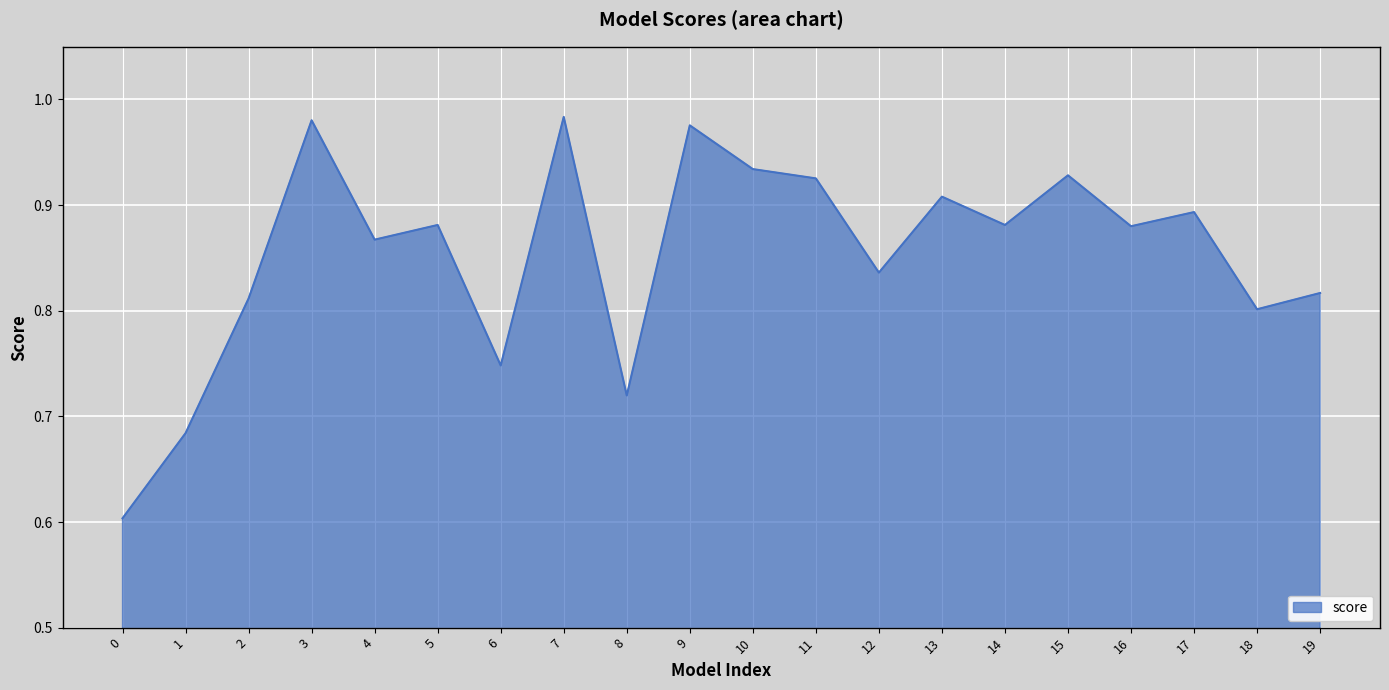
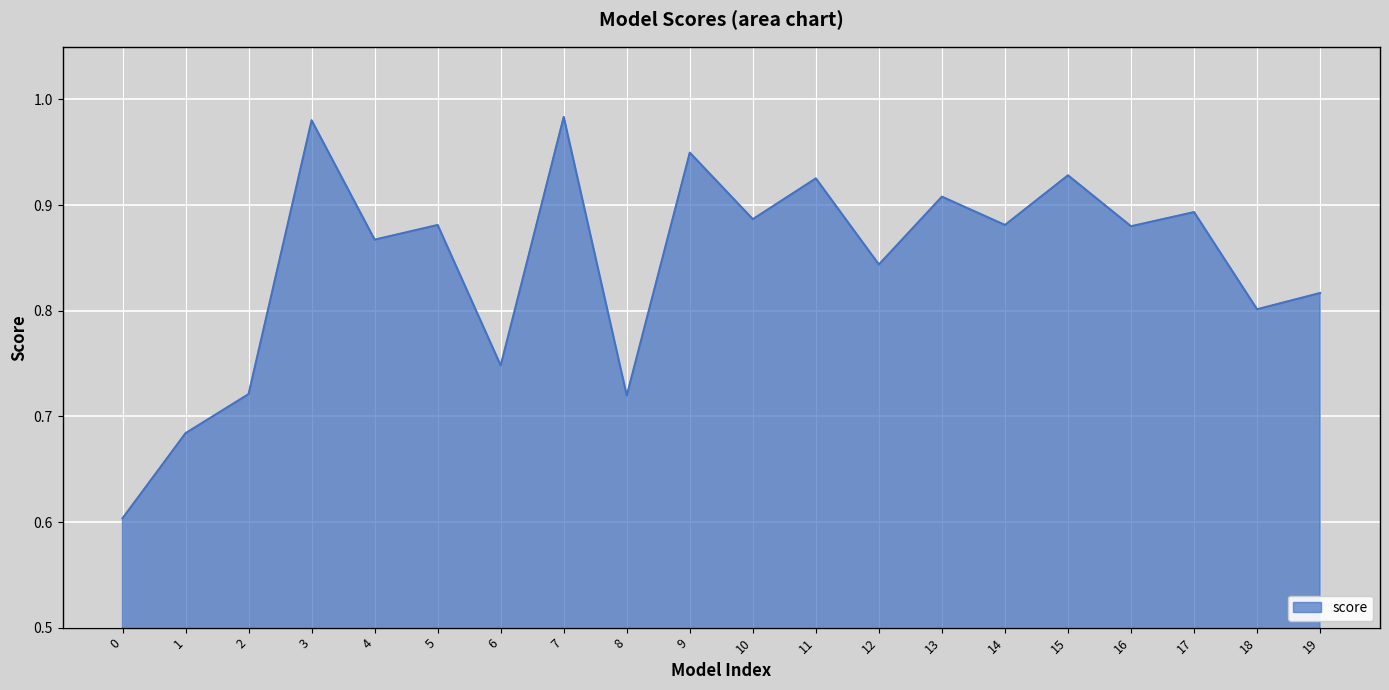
2: 0.812 -> 0.721
9: 0.976 -> 0.950
10: 0.934 -> 0.887
12: 0.836 -> 0.844
